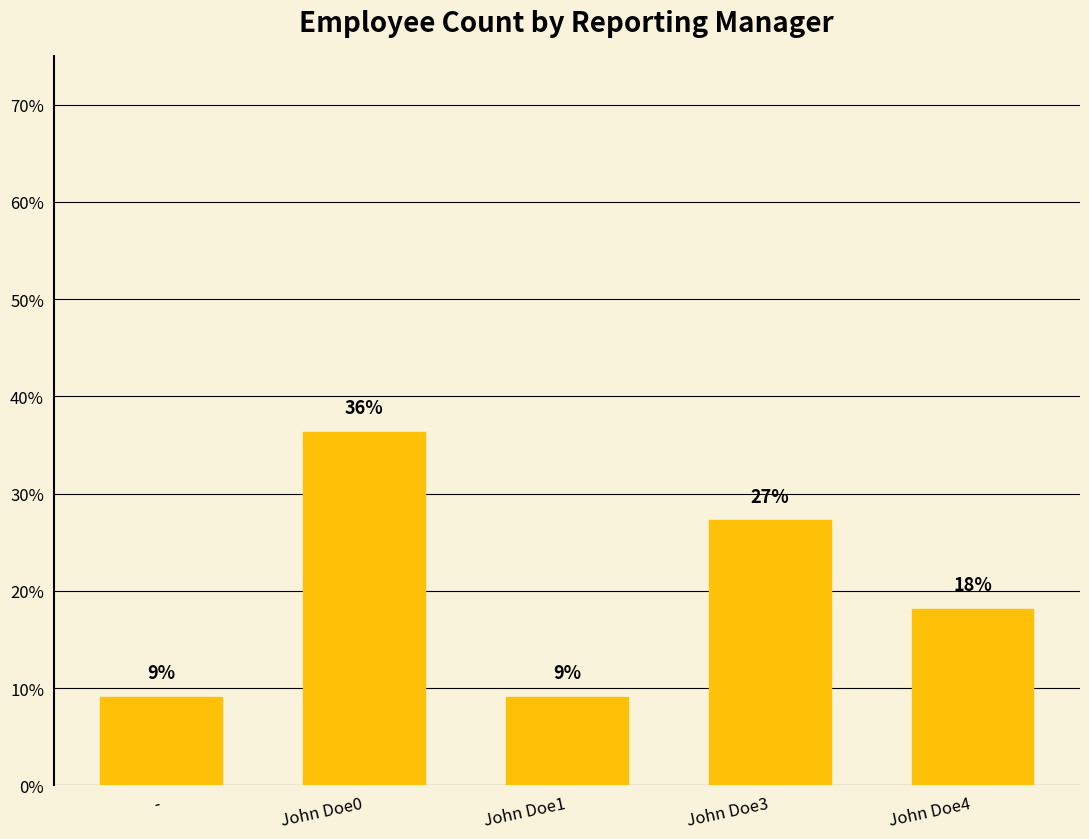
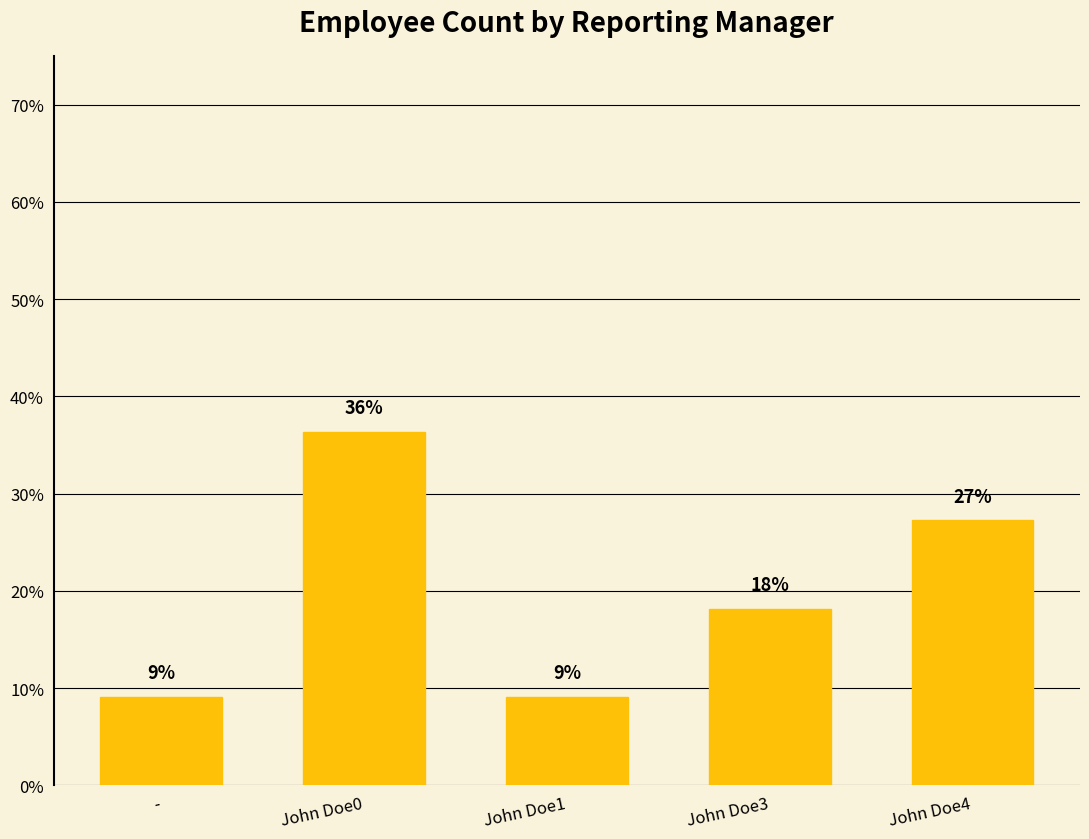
John Doe3: 27% -> 18%
John Doe4: 18% -> 27%
